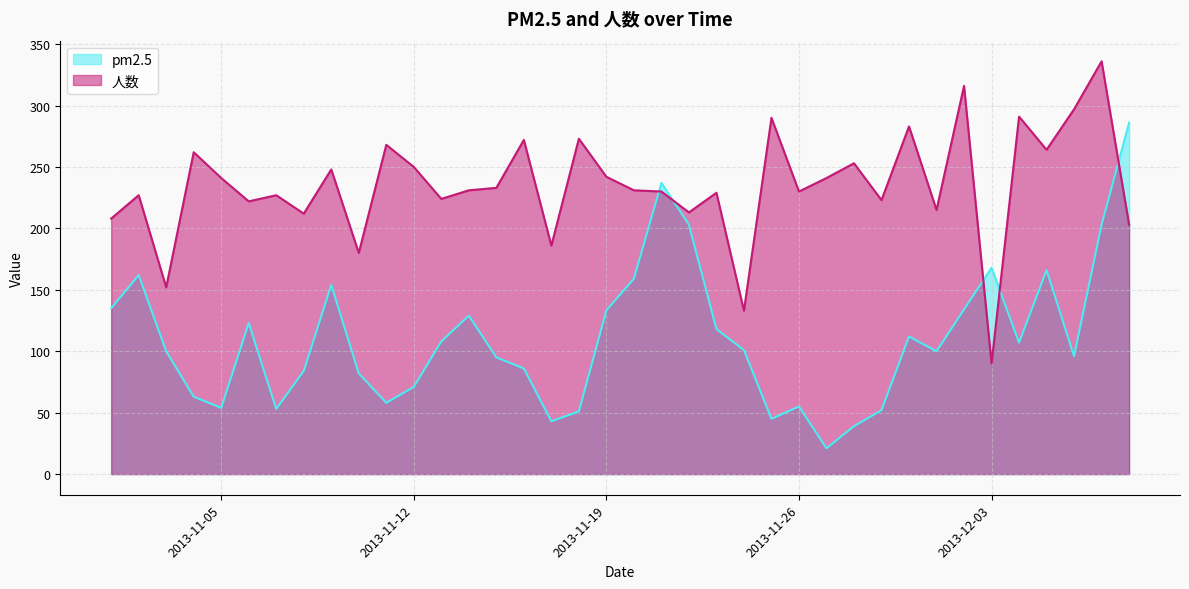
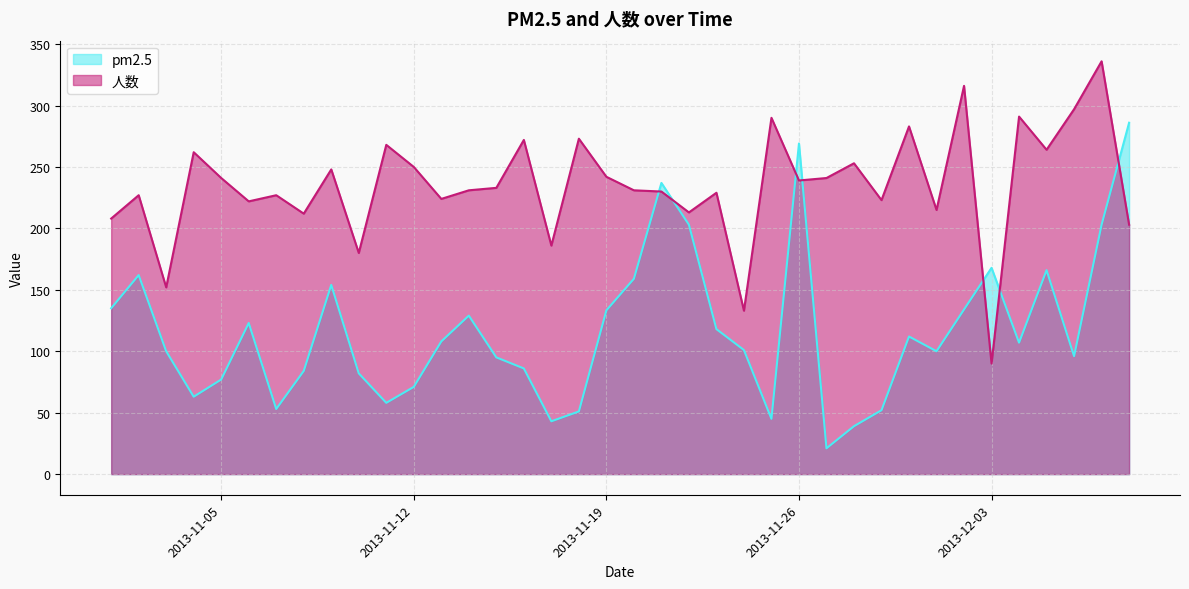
pm2.5, 2013-11-05: 54 -> 77
pm2.5, 2013-11-26: 55 -> 269
人数, 2013-11-26: 230 -> 239
